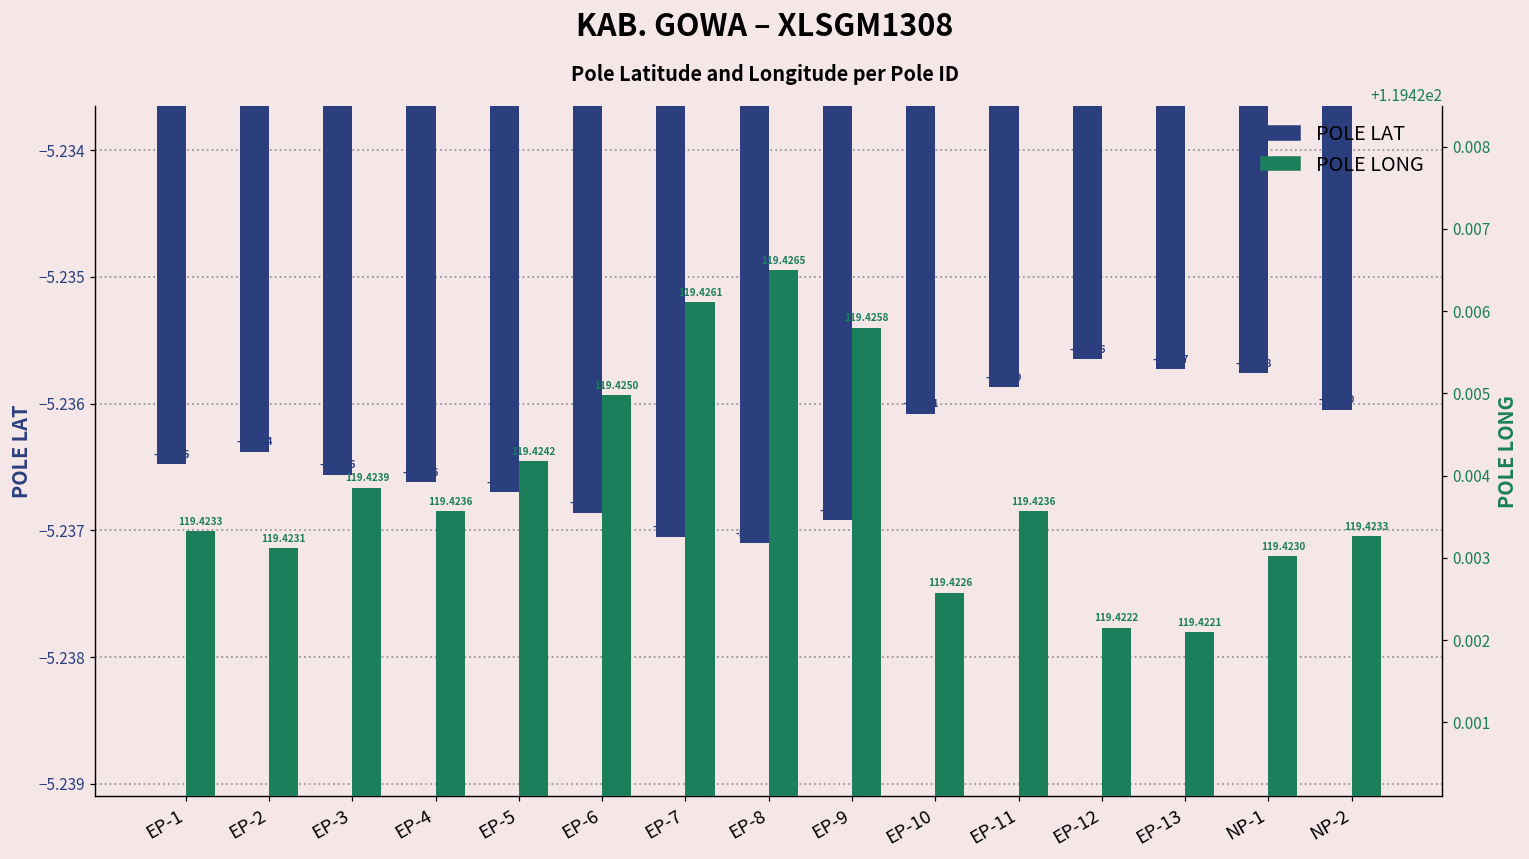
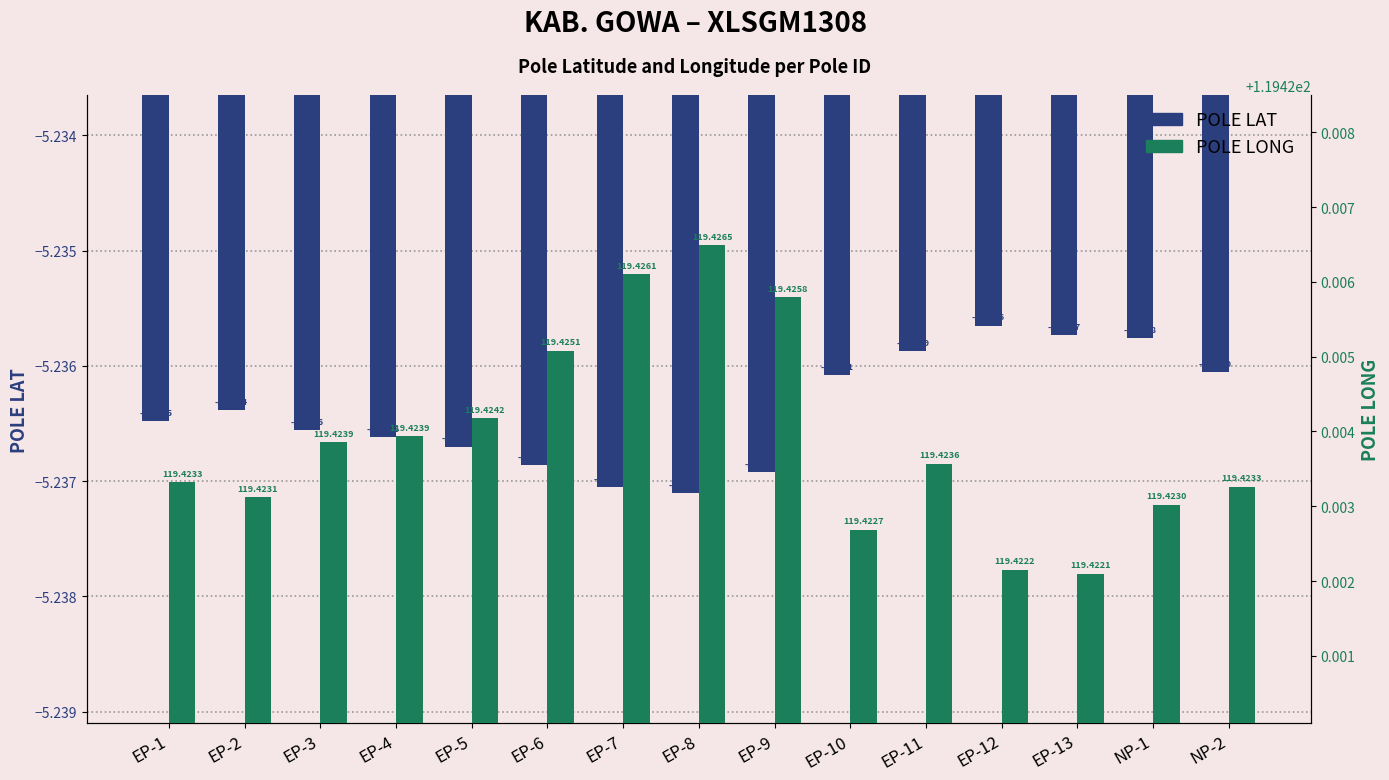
POLE LONG, EP-4: 119.4236 -> 119.4239
POLE LONG, EP-6: 119.4250 -> 119.4251
POLE LONG, EP-10: 119.4226 -> 119.4227
